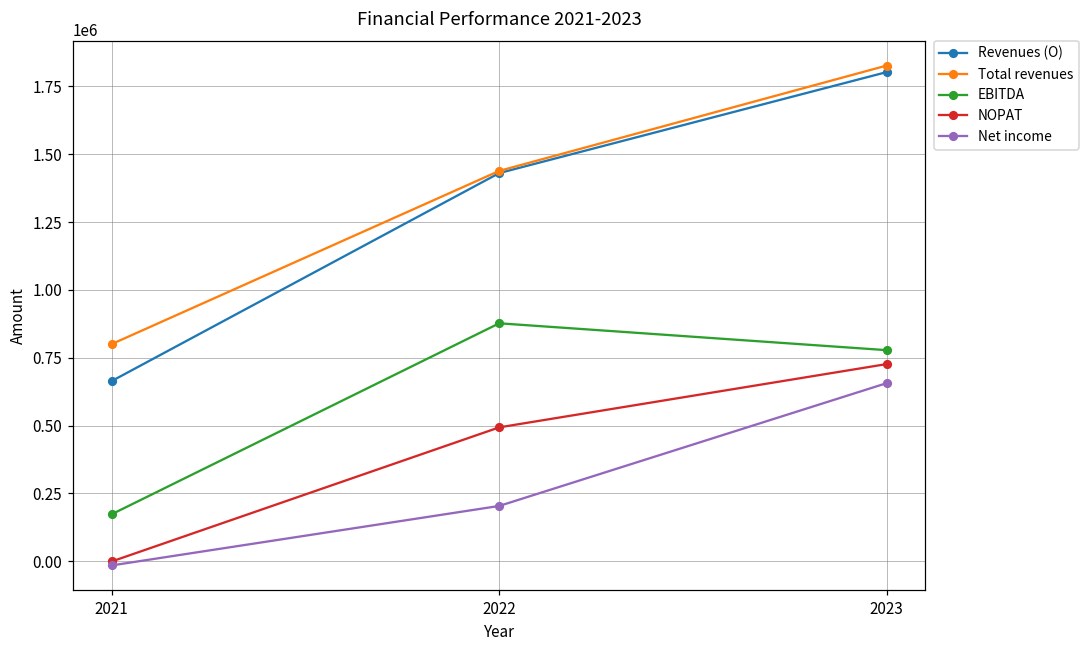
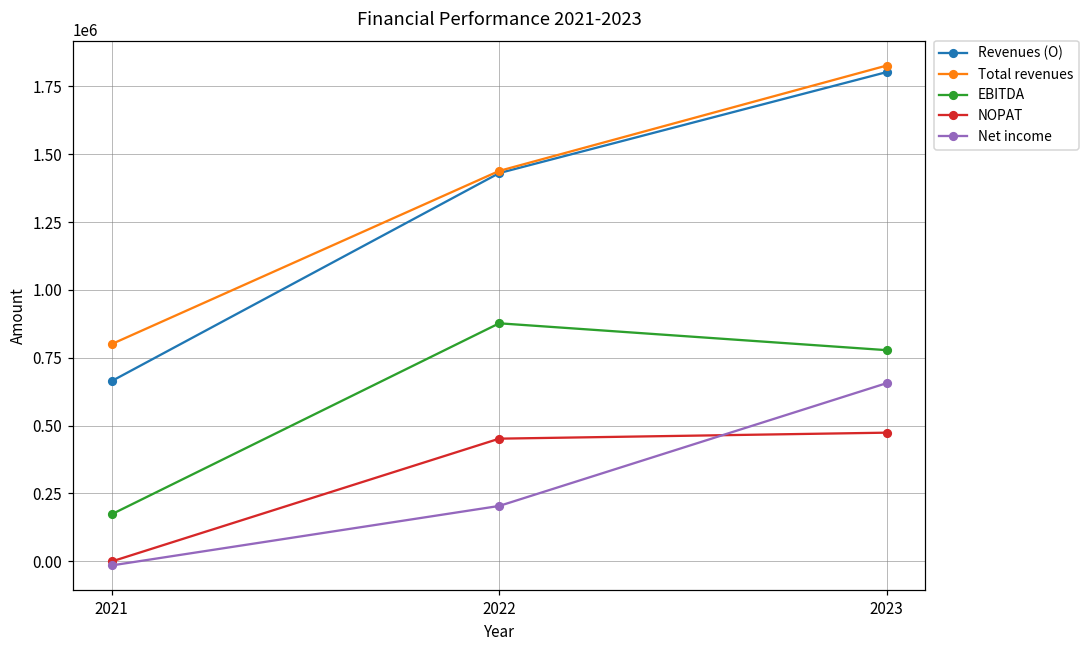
NOPAT, 2022: 490000 -> 450000
NOPAT, 2023: 730000 -> 470000
